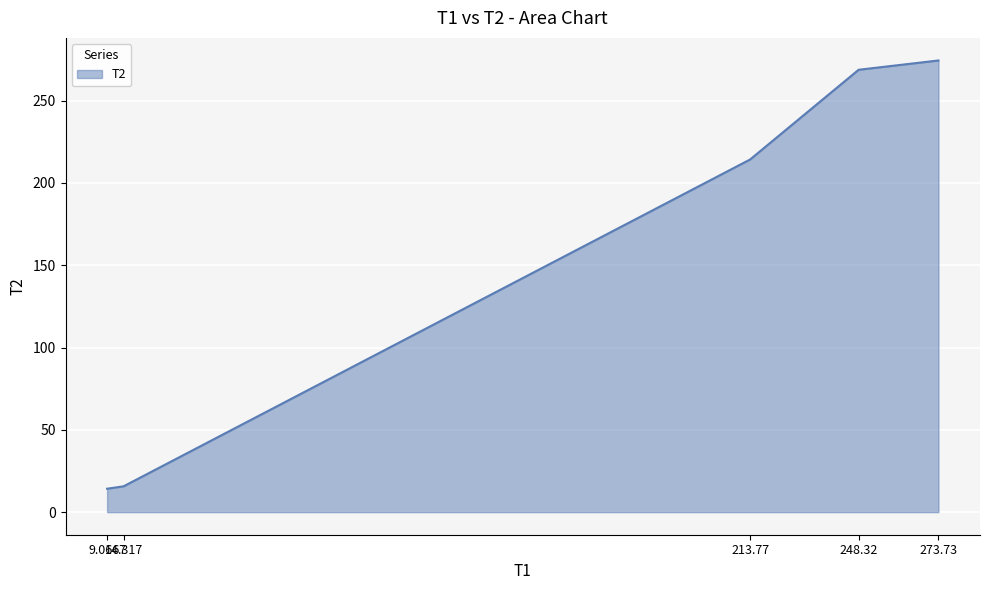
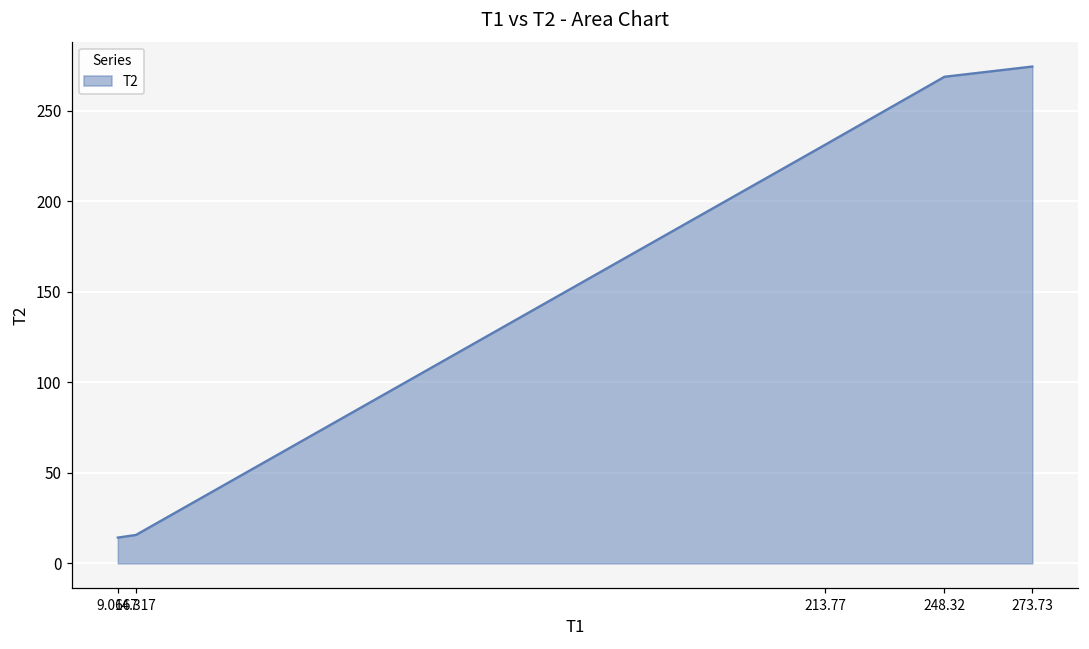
213.77: 214 -> 231
